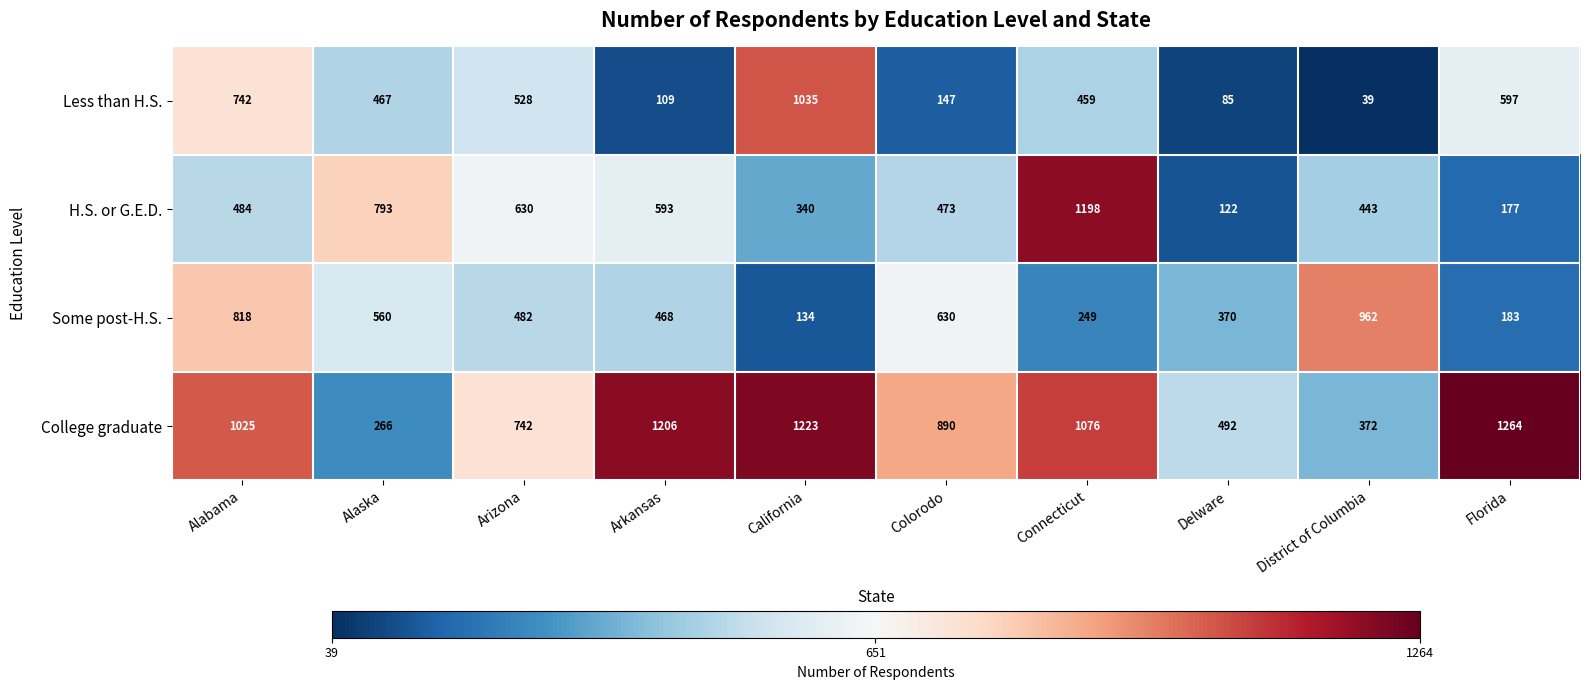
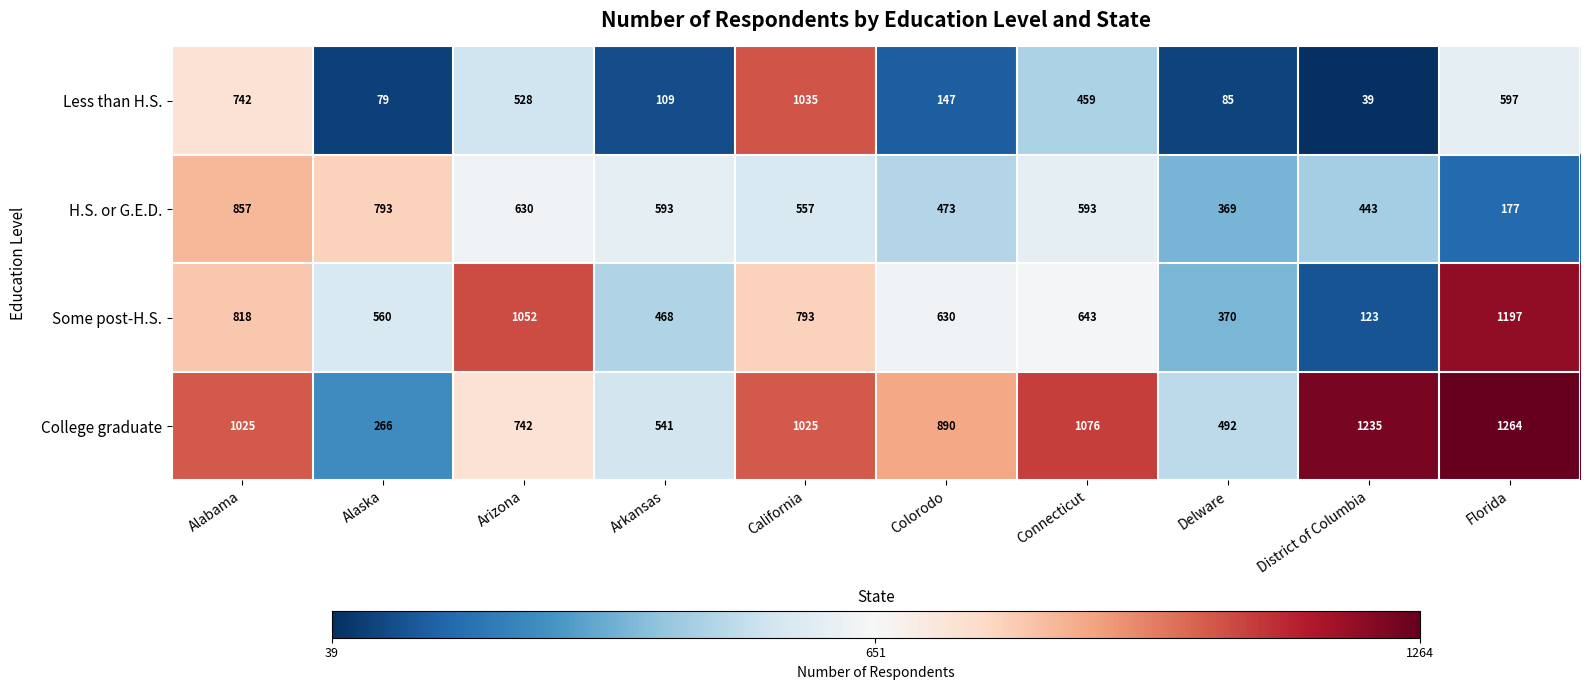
Less than H.S., Alaska: 467 -> 79
H.S. or G.E.D., Alabama: 484 -> 857
H.S. or G.E.D., California: 340 -> 557
H.S. or G.E.D., Connecticut: 1198 -> 593
H.S. or G.E.D., Delware: 122 -> 369
Some post-H.S., Arizona: 482 -> 1052
Some post-H.S., California: 134 -> 793
Some post-H.S., Connecticut: 249 -> 643
Some post-H.S., District of Columbia: 962 -> 123
Some post-H.S., Florida: 183 -> 1197
College graduate, Arkansas: 1206 -> 541
College graduate, California: 1223 -> 1025
College graduate, District of Columbia: 372 -> 1235
